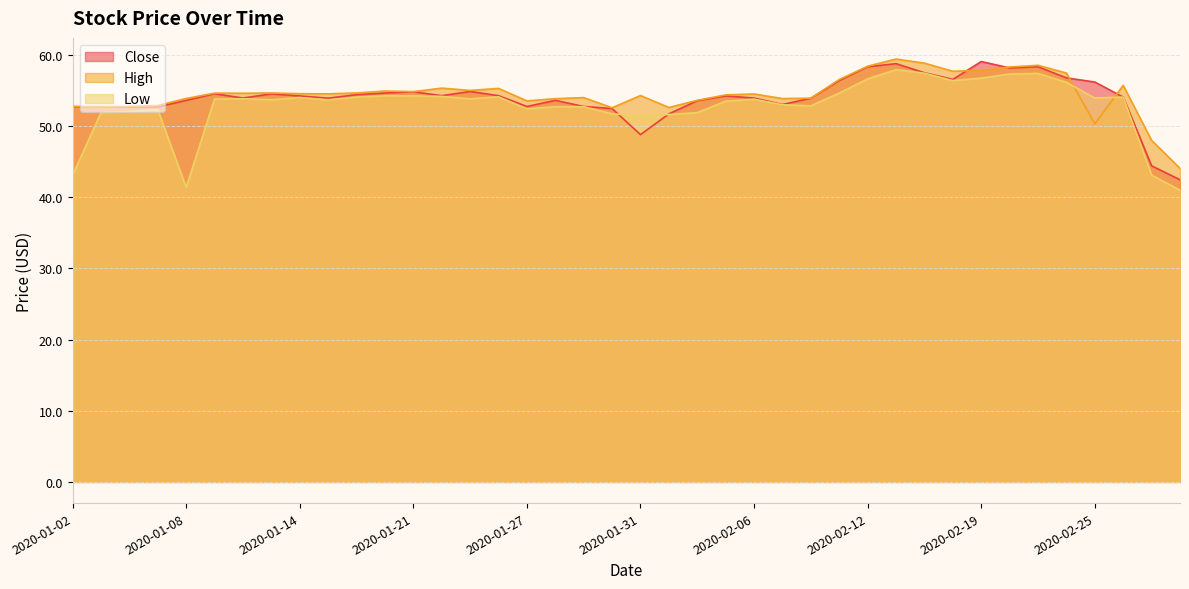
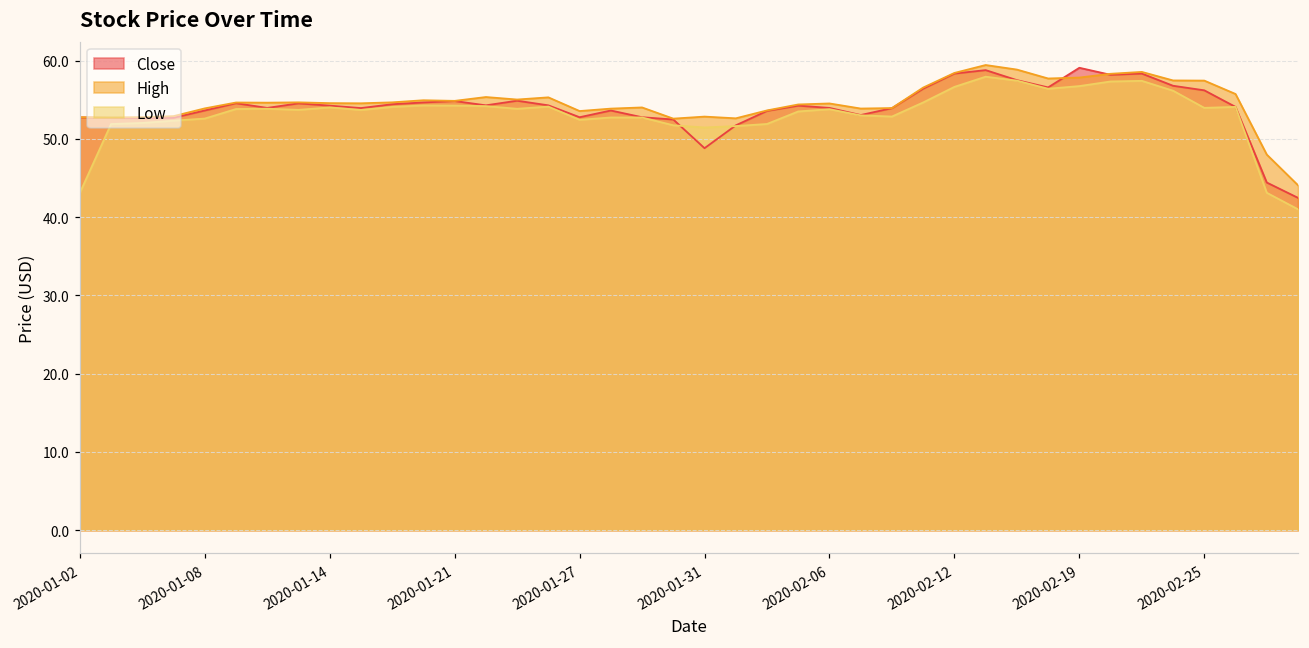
Low, 2020-01-08: 41 -> 53
High, 2020-01-31: 54 -> 53
High, 2020-02-25: 50 -> 57
